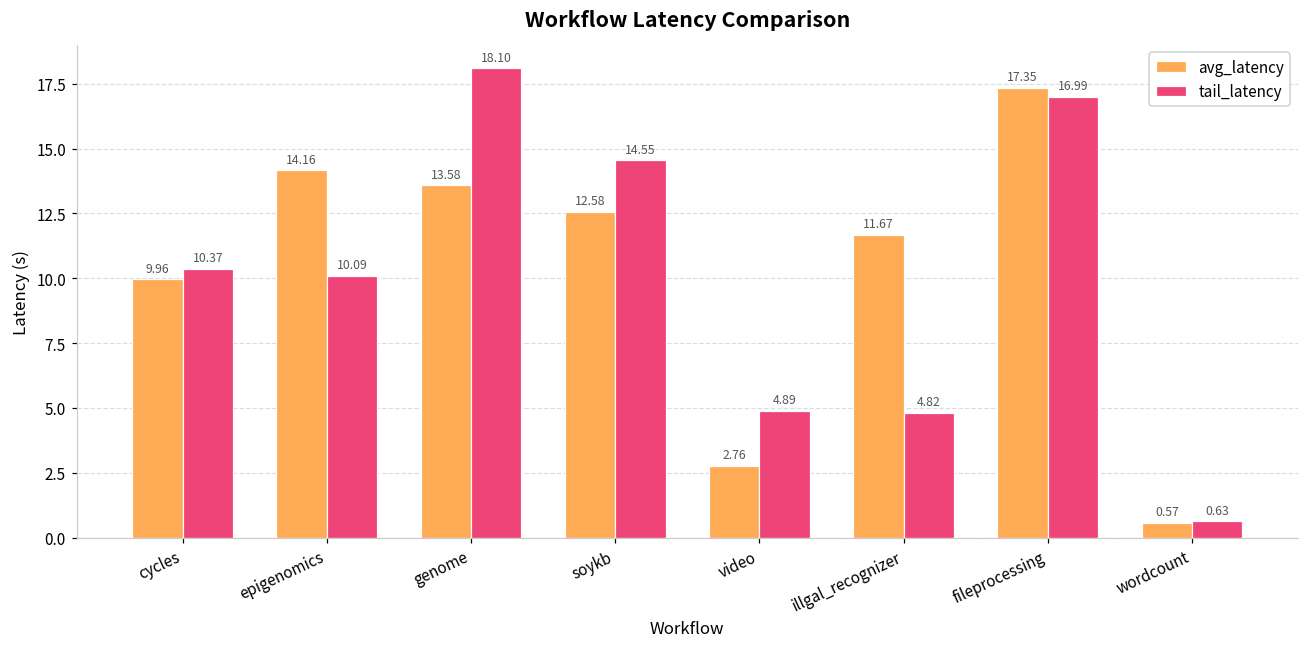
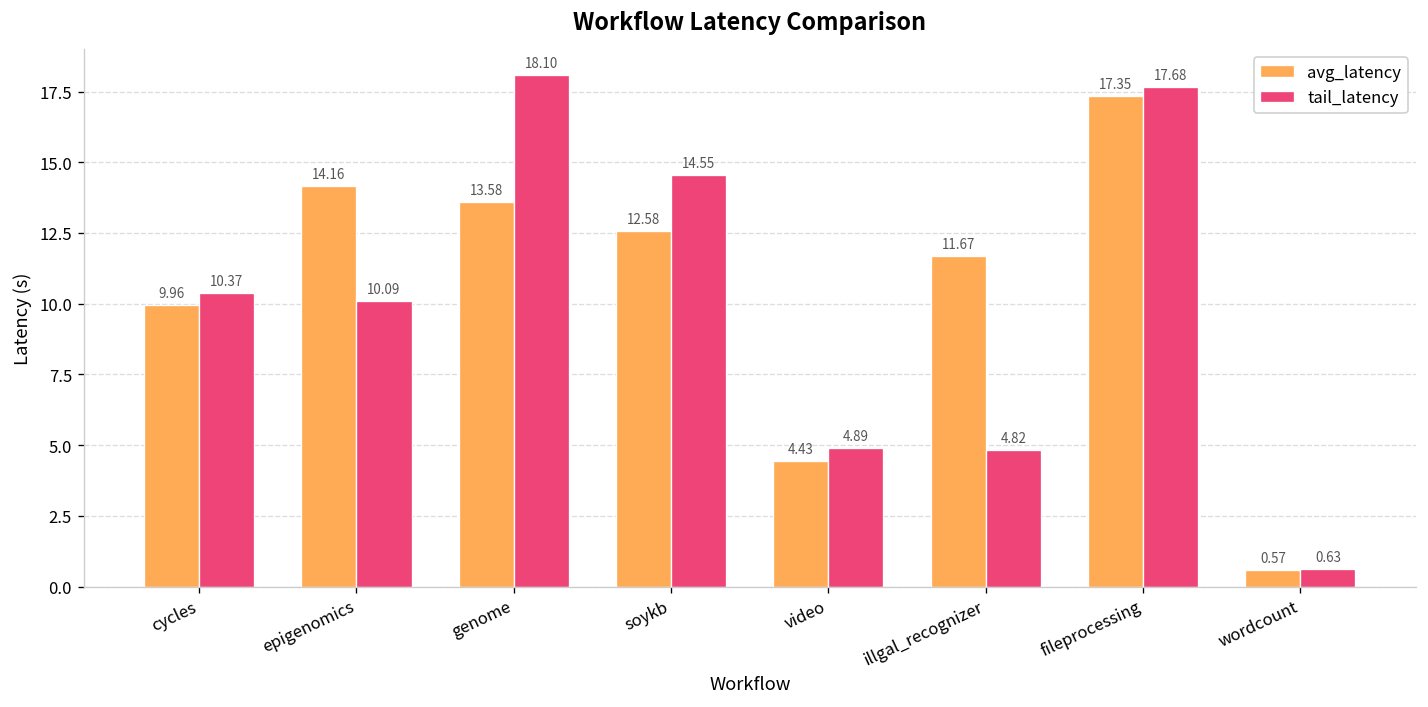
avg_latency, video: 2.76 -> 4.43
tail_latency, fileprocessing: 16.99 -> 17.68
